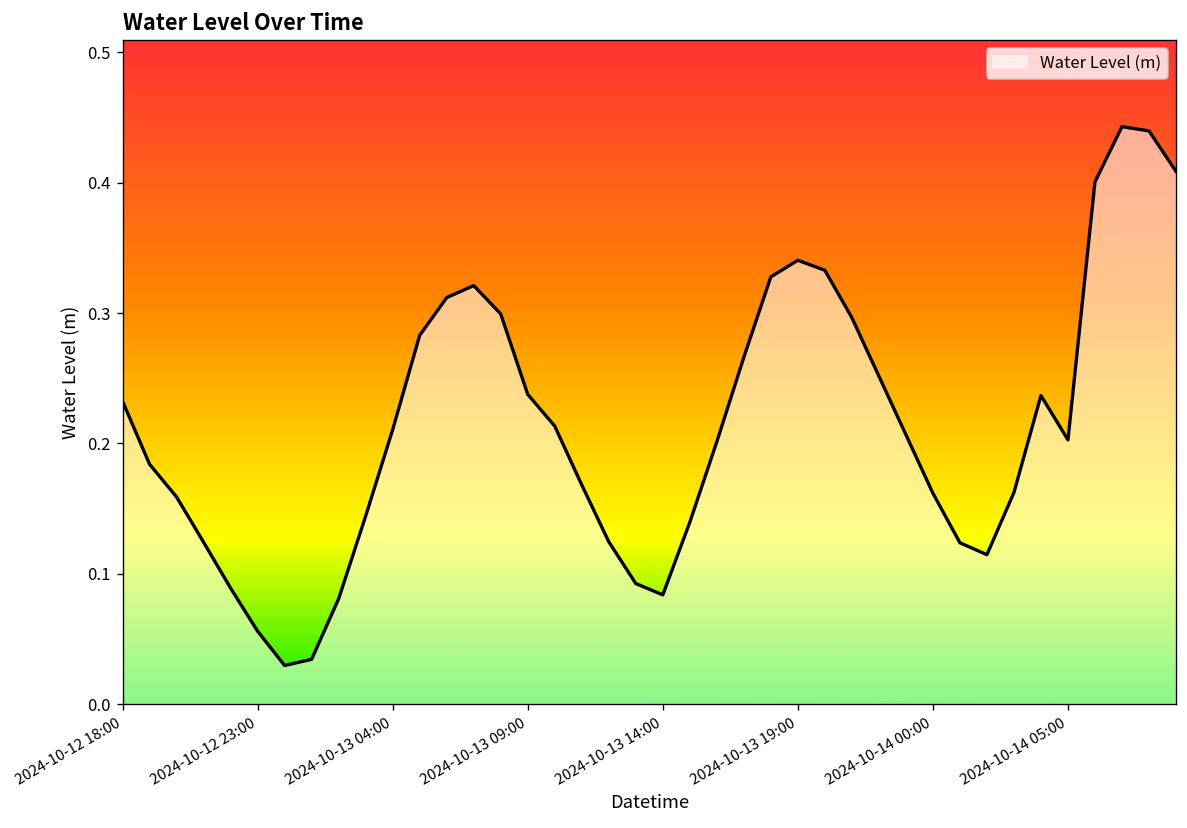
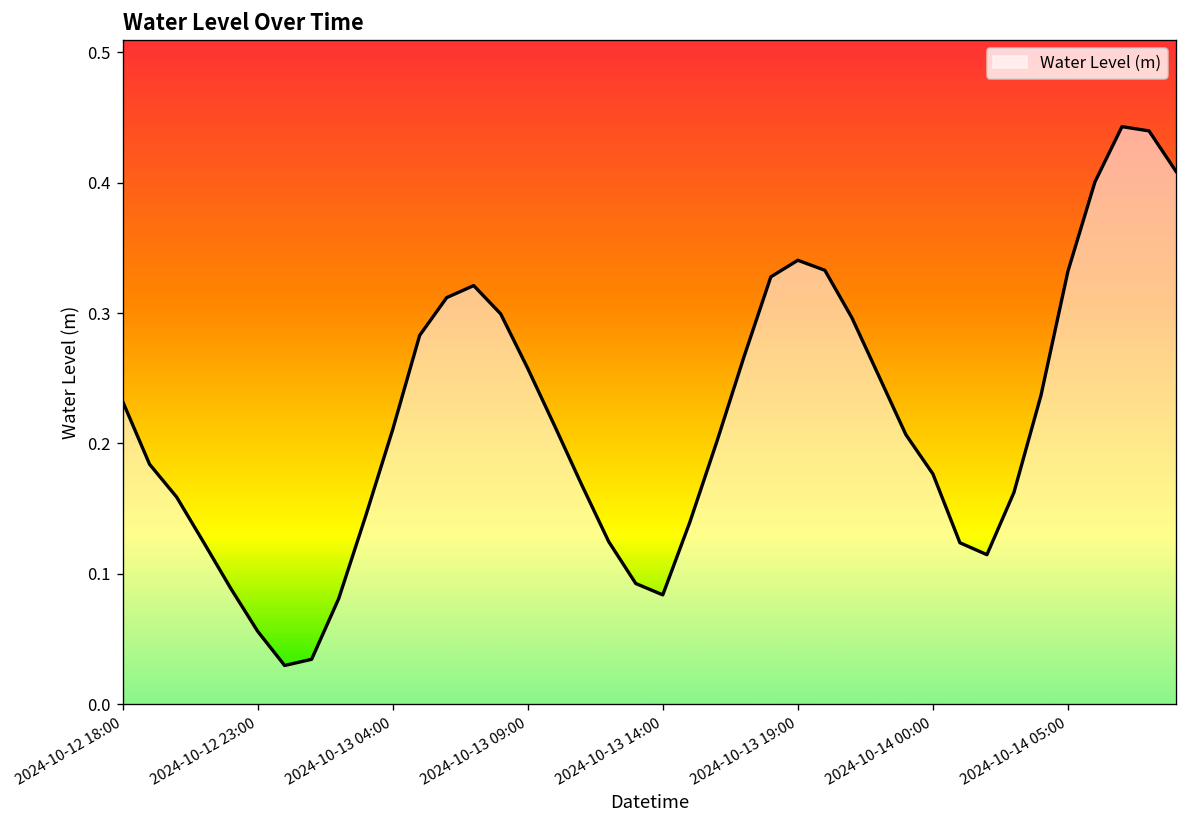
2024-10-13 09:00: 0.238 -> 0.258
2024-10-14 00:00: 0.162 -> 0.177
2024-10-14 05:00: 0.203 -> 0.332
